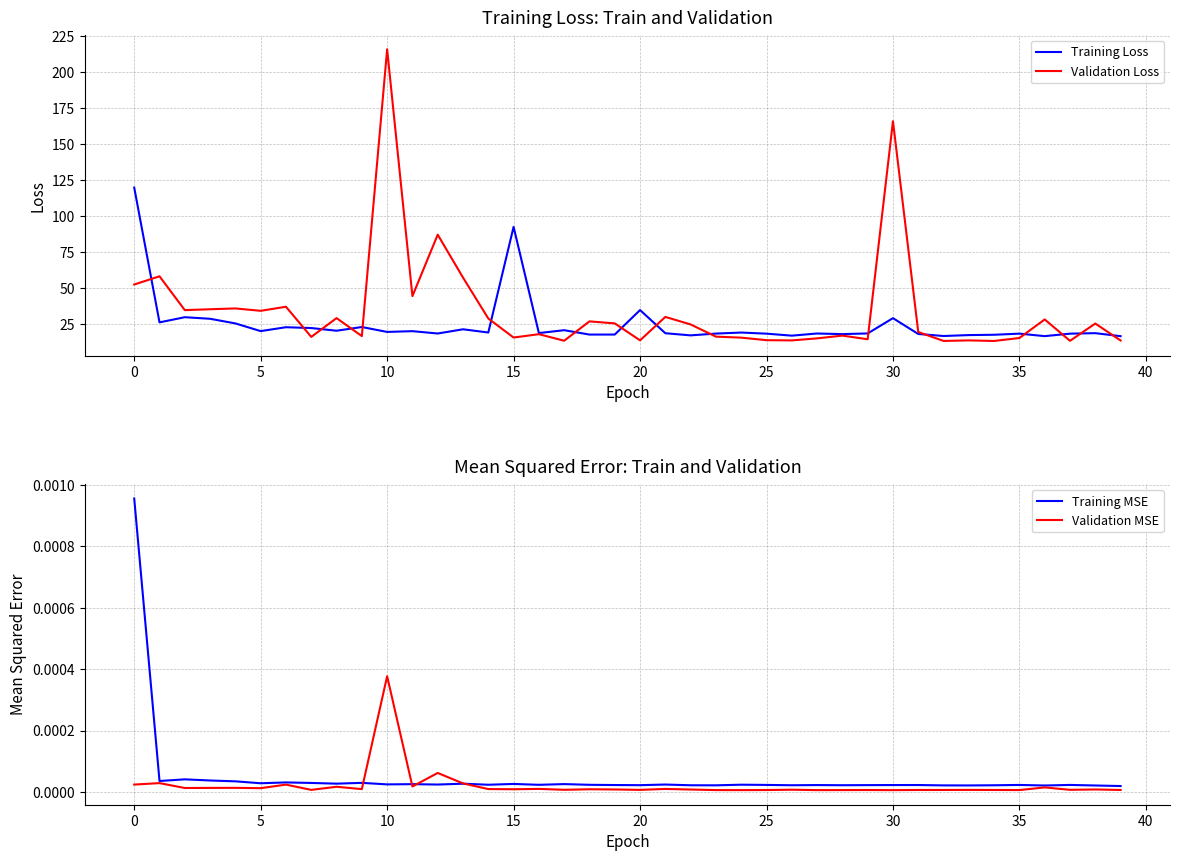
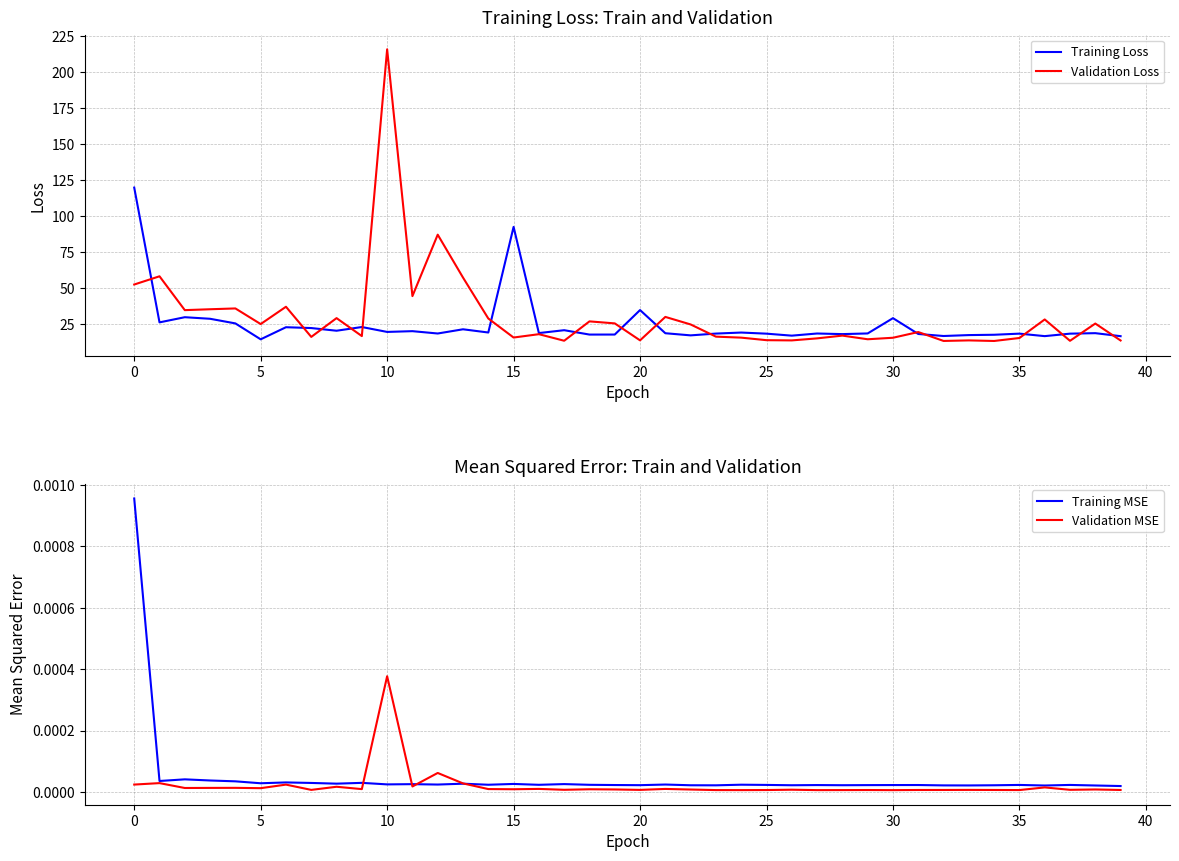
Training Loss: Train and Validation, Training Loss, 5: 20 -> 14
Training Loss: Train and Validation, Validation Loss, 5: 34 -> 25
Training Loss: Train and Validation, Validation Loss, 30: 166 -> 16
